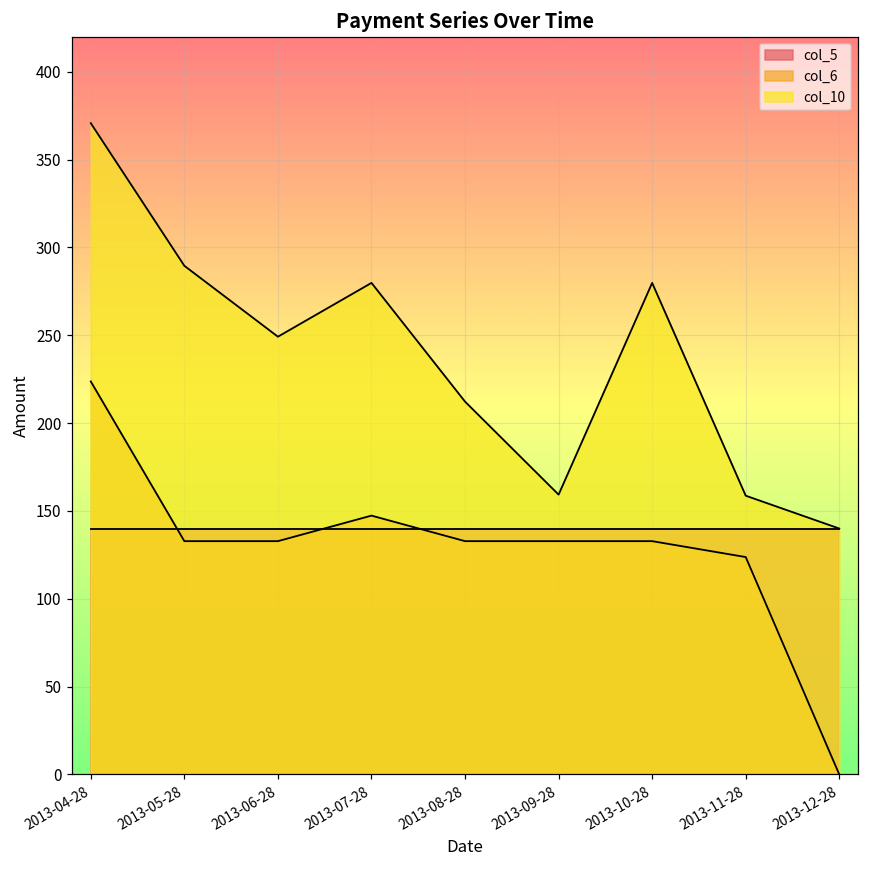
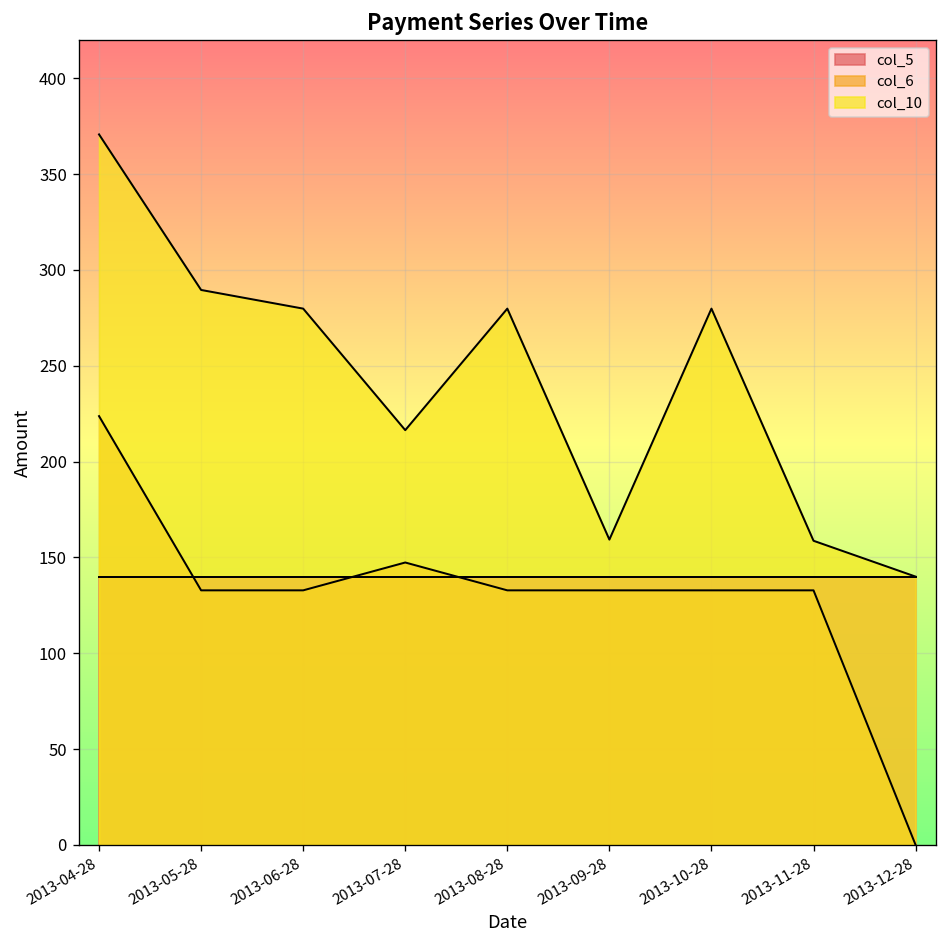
col_10, 2013-06-28: 249 -> 280
col_10, 2013-07-28: 280 -> 216
col_10, 2013-08-28: 212 -> 280
col_6, 2013-11-28: 124 -> 133
